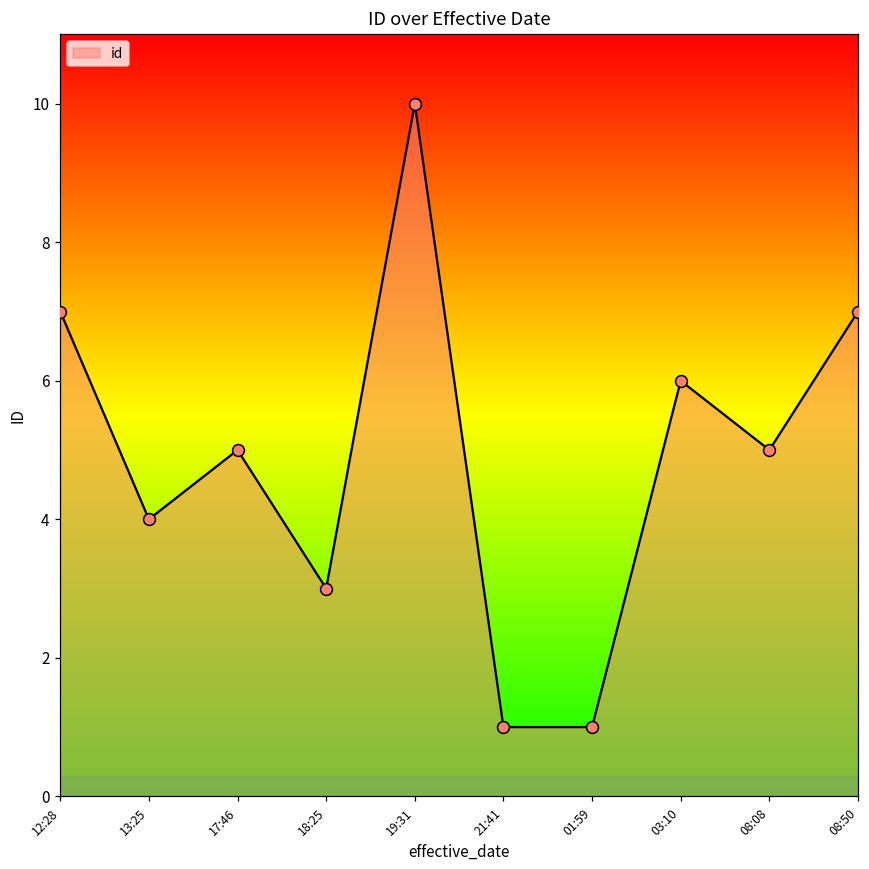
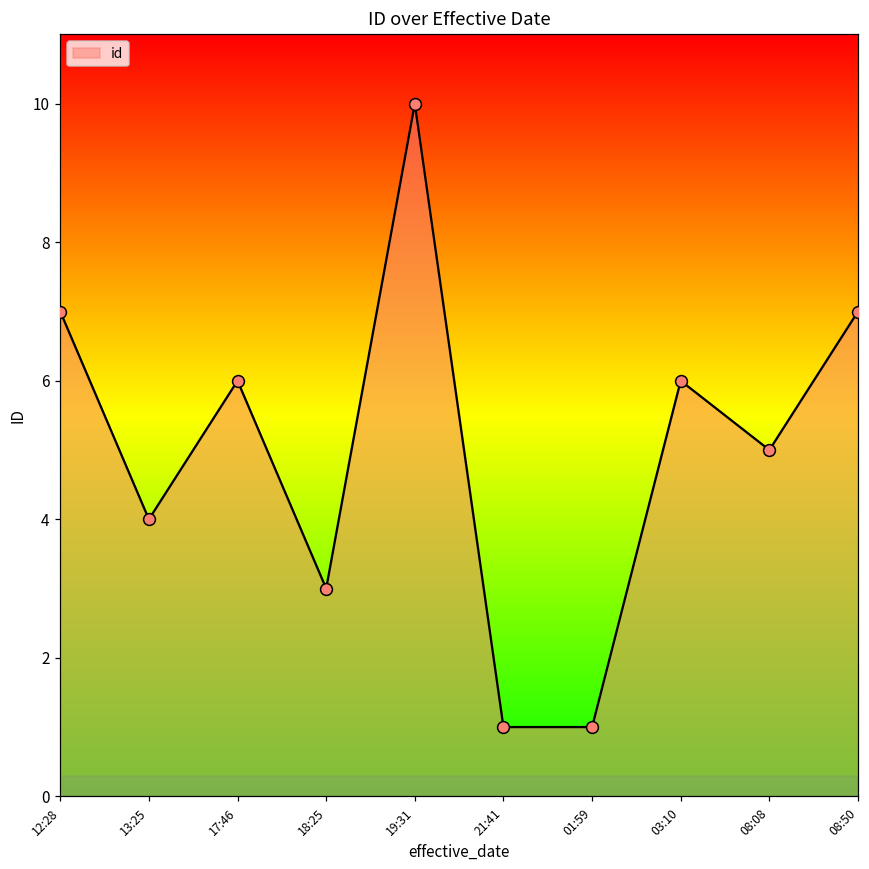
17:46: 5 -> 6
